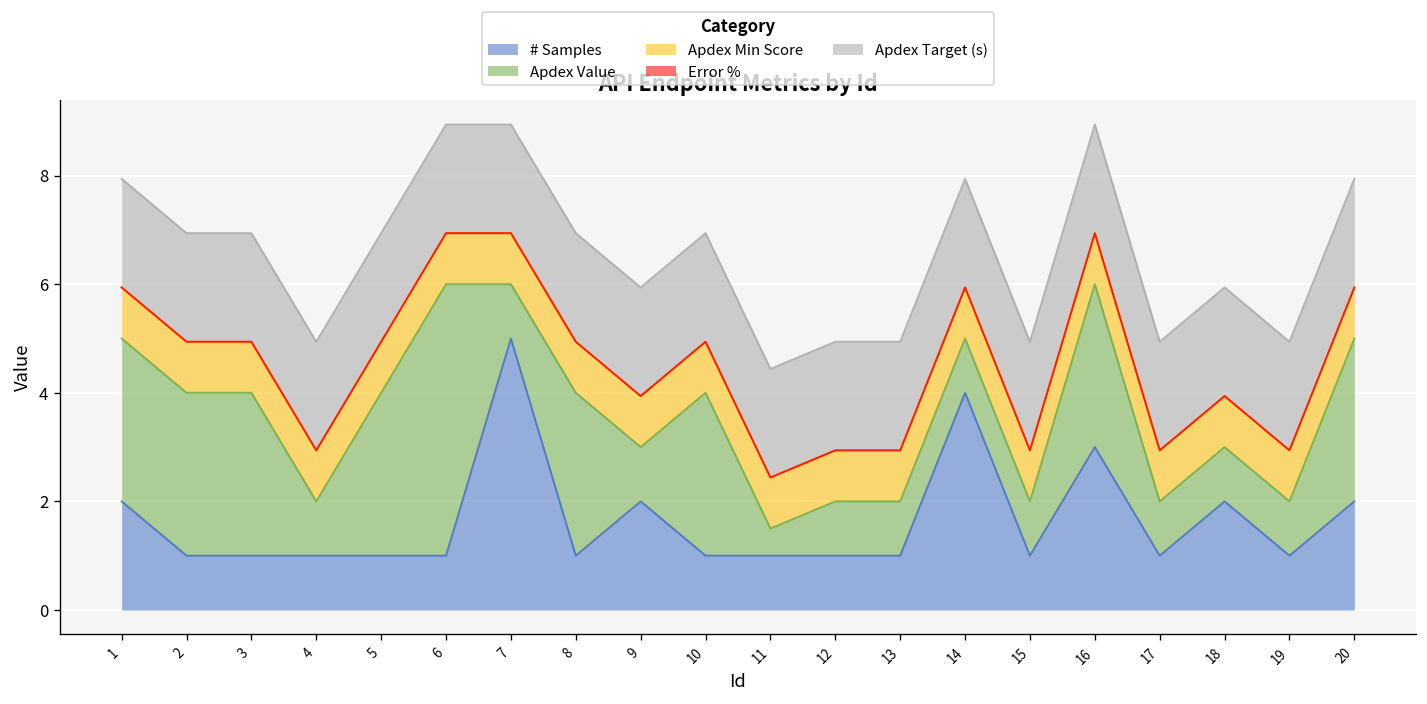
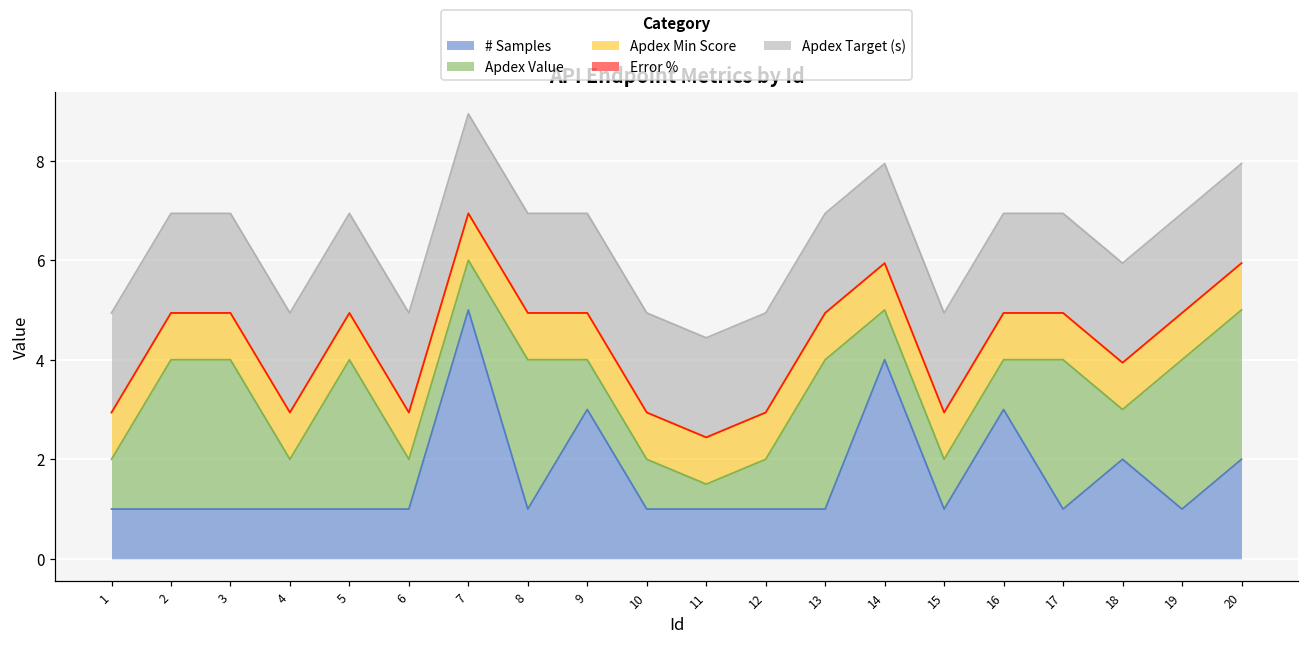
# Samples, 1: 2 -> 1
Apdex Value, 1: 3 -> 1
Apdex Value, 6: 5 -> 1
# Samples, 9: 2 -> 3
Apdex Value, 10: 3 -> 1
Apdex Value, 13: 1 -> 3
Apdex Value, 16: 3 -> 1
Apdex Value, 17: 1 -> 3
Apdex Value, 19: 1 -> 3
